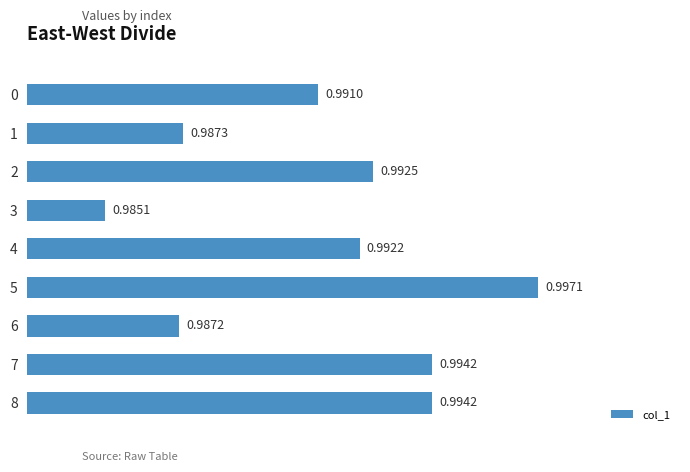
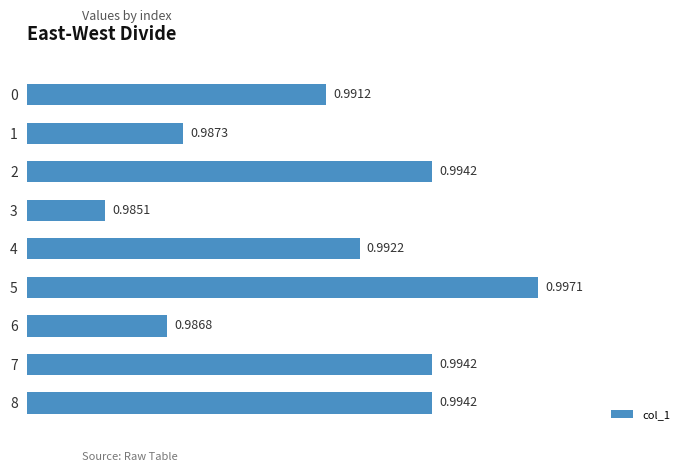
0: 0.9910 -> 0.9912
2: 0.9925 -> 0.9942
6: 0.9872 -> 0.9868
